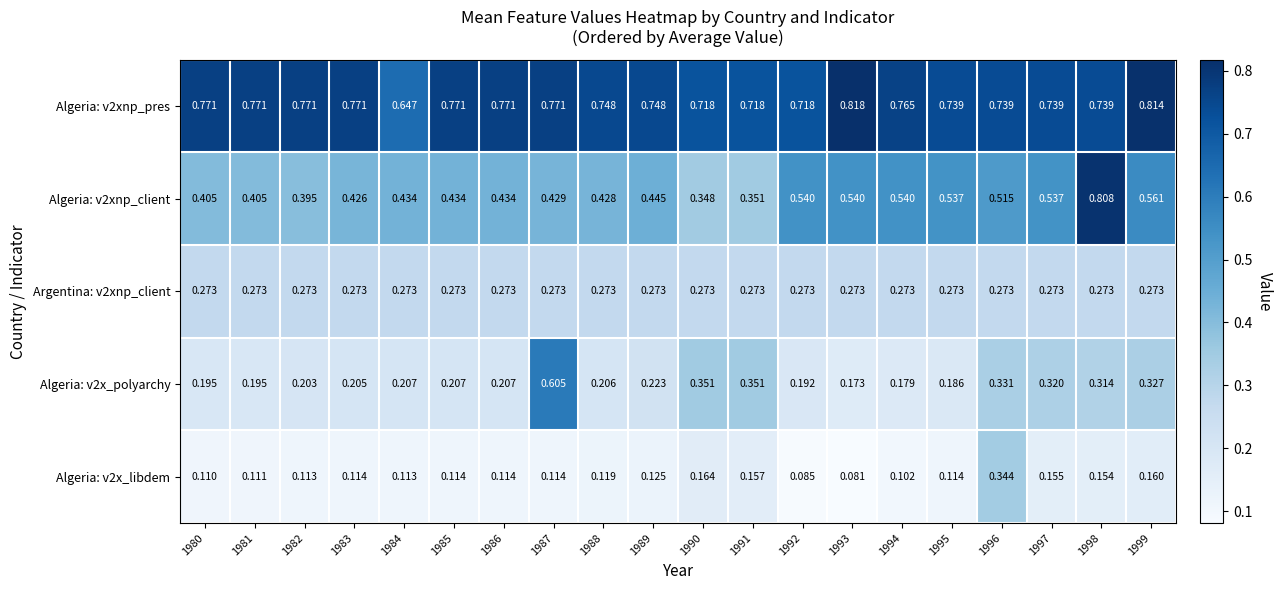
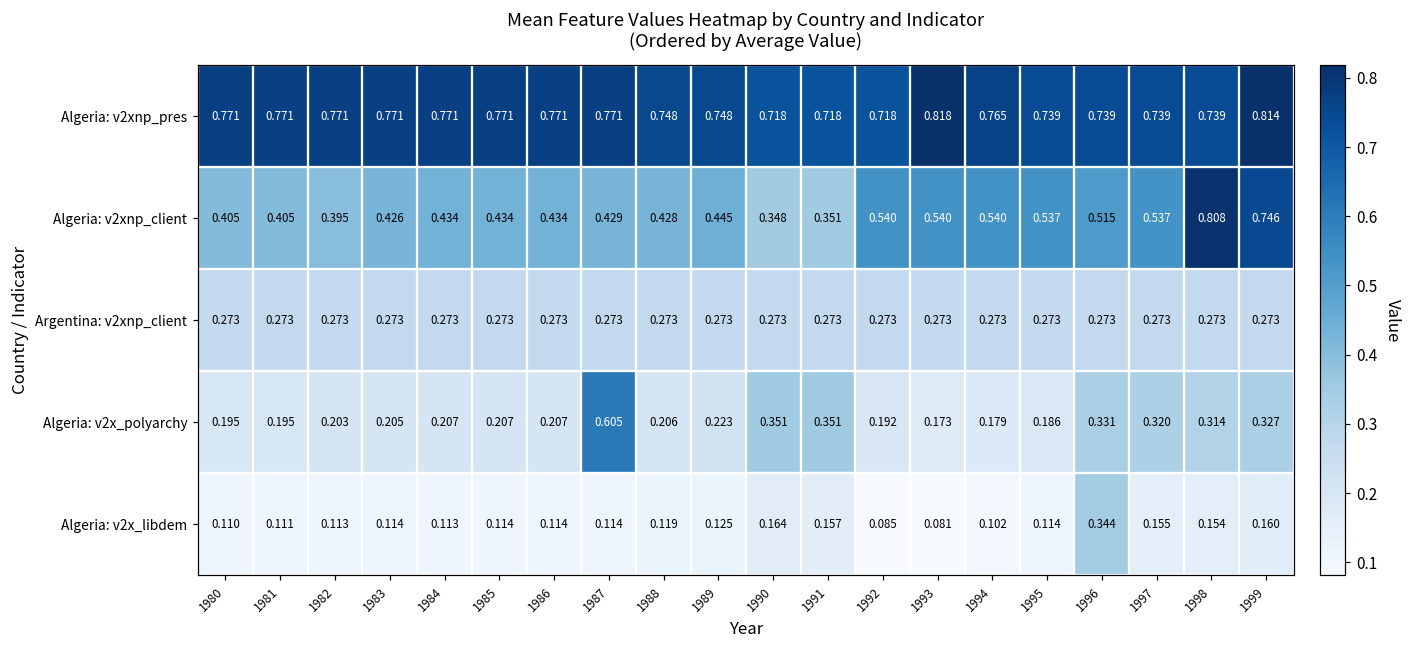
Algeria: v2xnp_pres, 1984: 0.647 -> 0.771
Algeria: v2xnp_client, 1999: 0.561 -> 0.746
